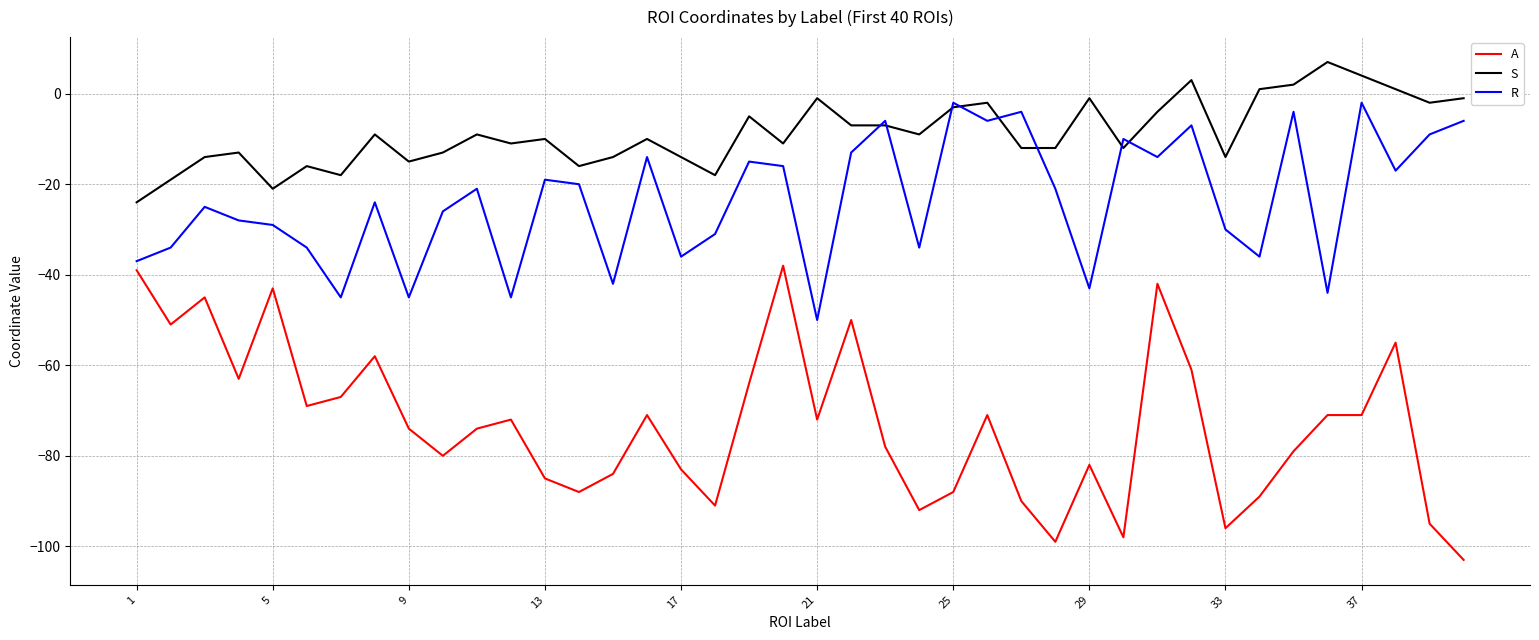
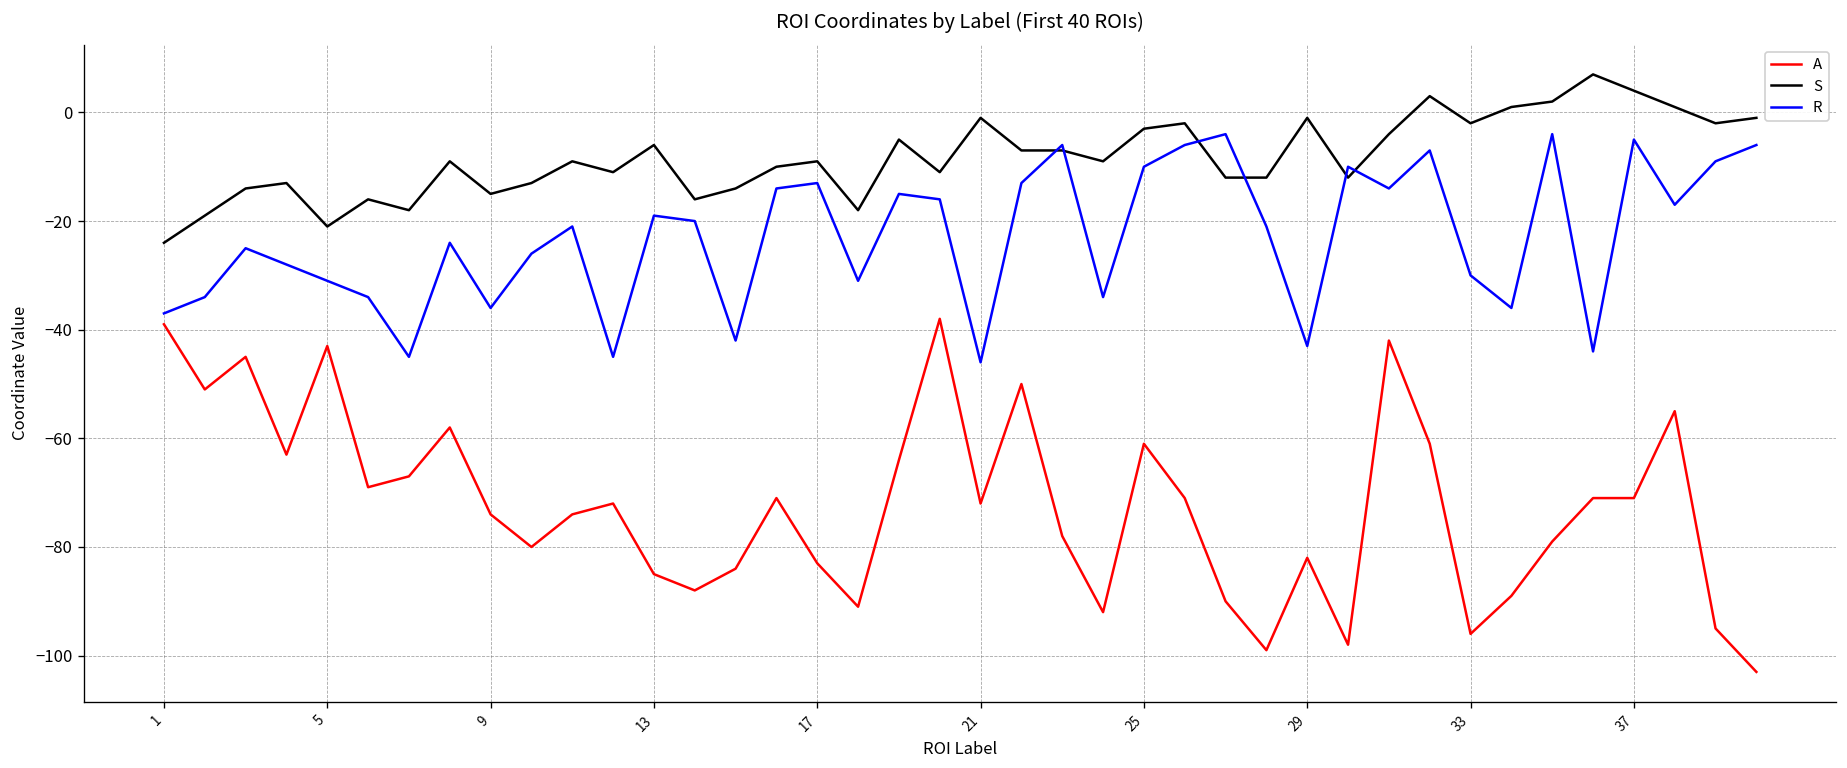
R, 5: -29 -> -31
R, 9: -45 -> -36
S, 13: -10 -> -6
S, 17: -14 -> -9
R, 17: -36 -> -13
R, 21: -50 -> -46
A, 25: -88 -> -61
R, 25: -2 -> -10
S, 33: -14 -> -2
R, 37: -2 -> -5
